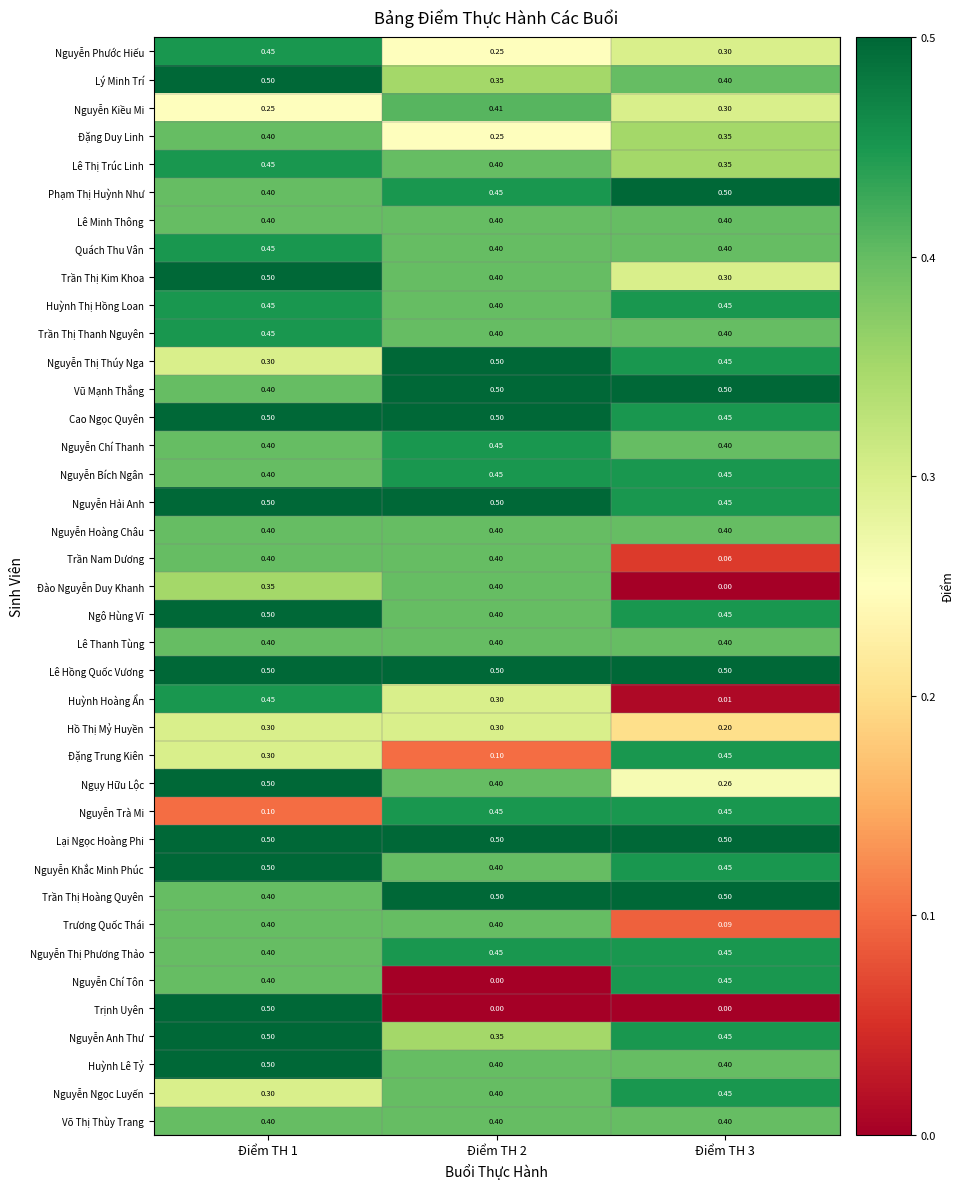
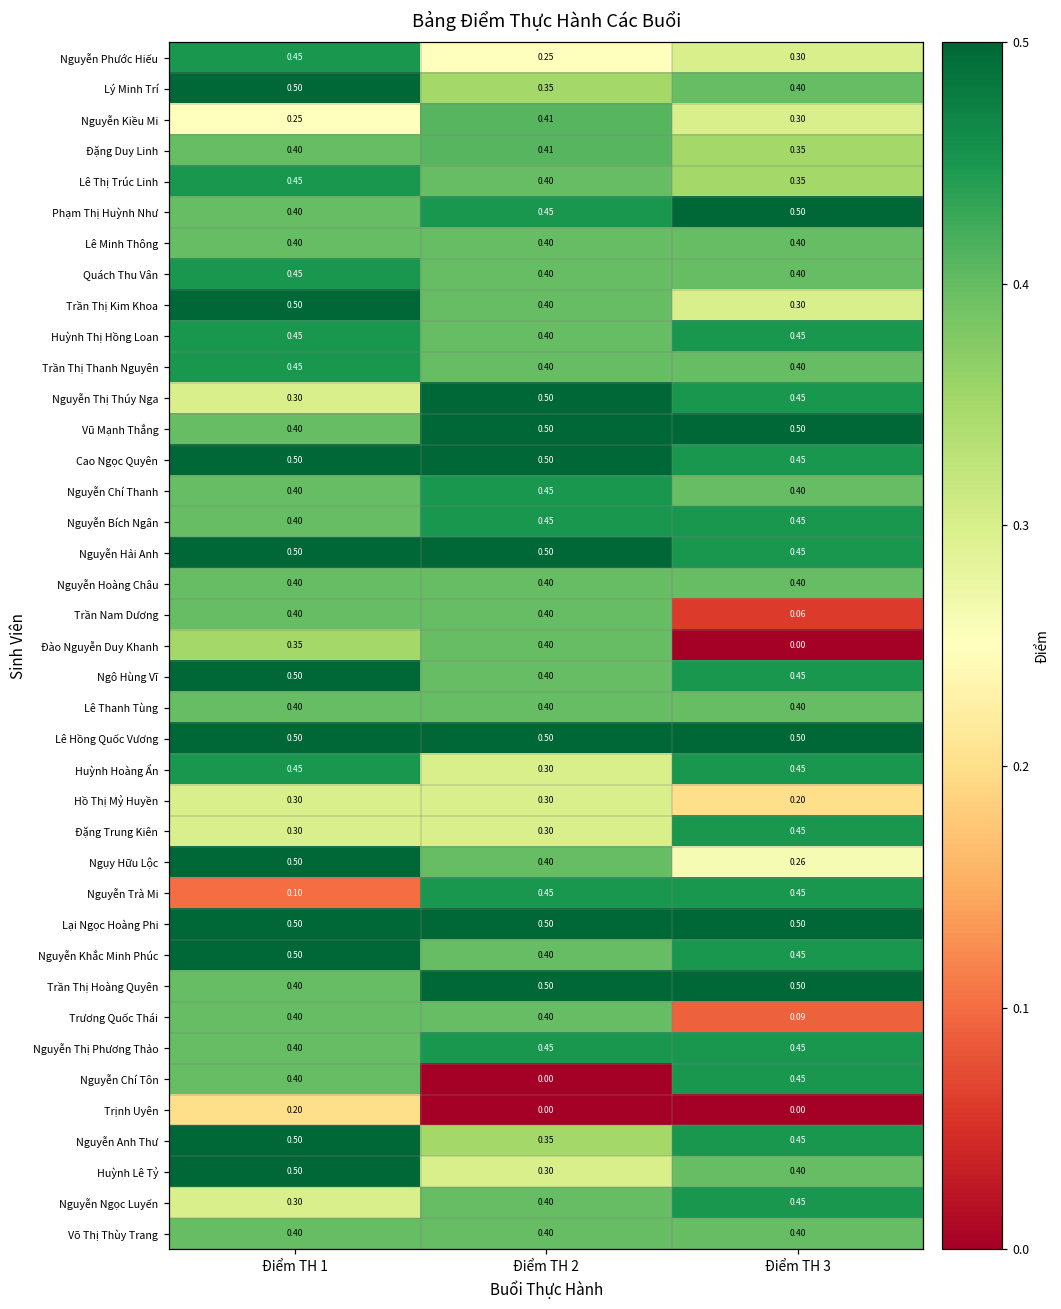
Đặng Duy Linh, Điểm TH 2: 0.25 -> 0.41
Huỳnh Hoàng Ẩn, Điểm TH 3: 0.01 -> 0.45
Đặng Trung Kiên, Điểm TH 2: 0.10 -> 0.30
Trịnh Uyên, Điểm TH 1: 0.50 -> 0.20
Huỳnh Lê Tỷ, Điểm TH 2: 0.40 -> 0.30
